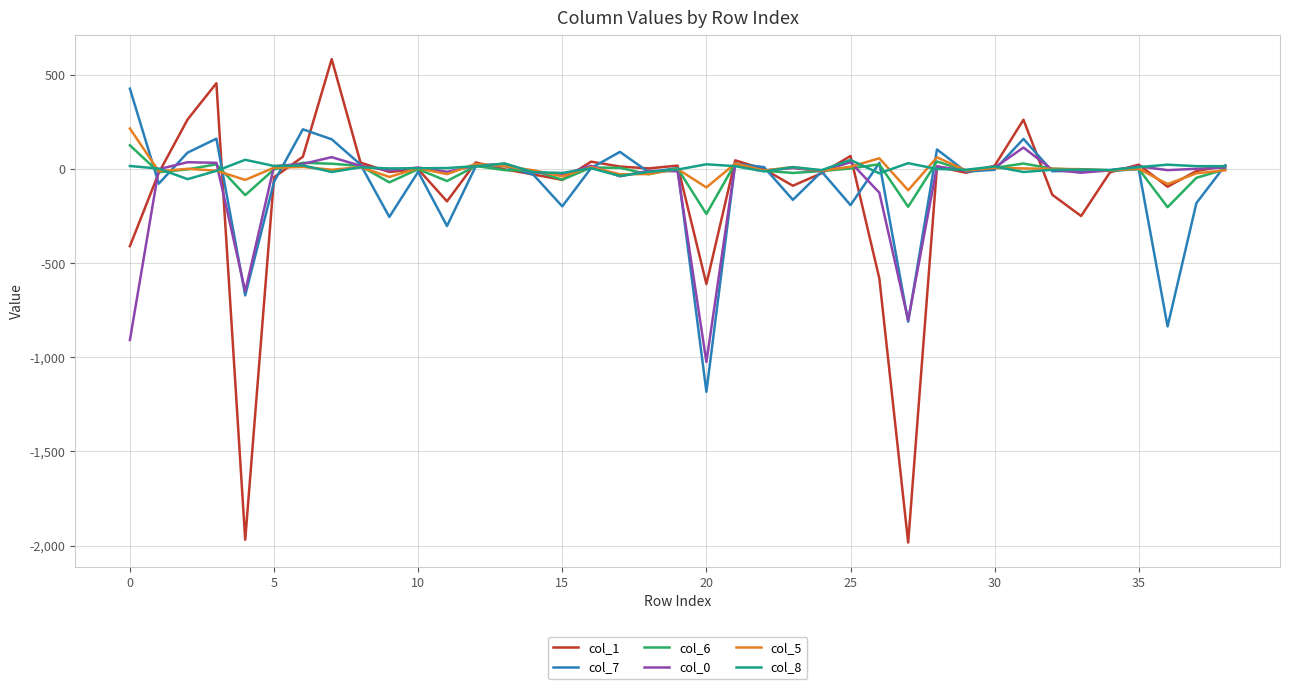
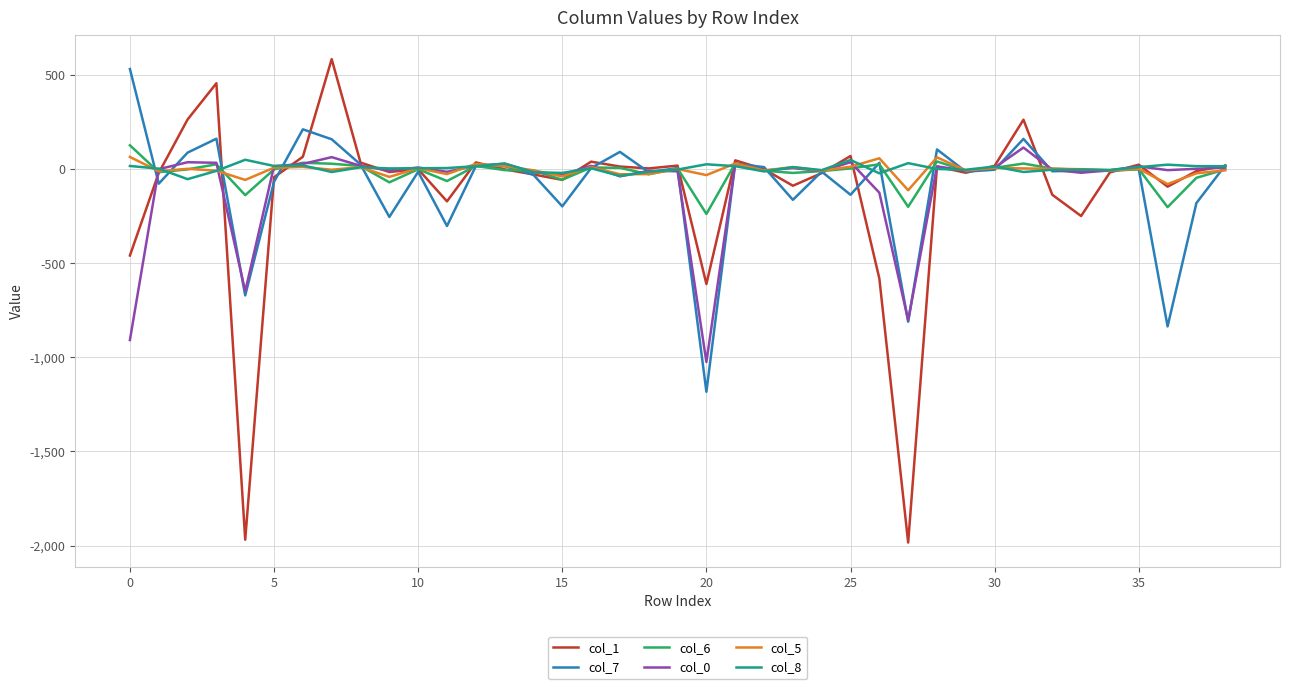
col_1, 0: -410 -> -460
col_7, 0: 430 -> 530
col_5, 0: 220 -> 70
col_5, 20: -100 -> -30
col_7, 25: -190 -> -140
